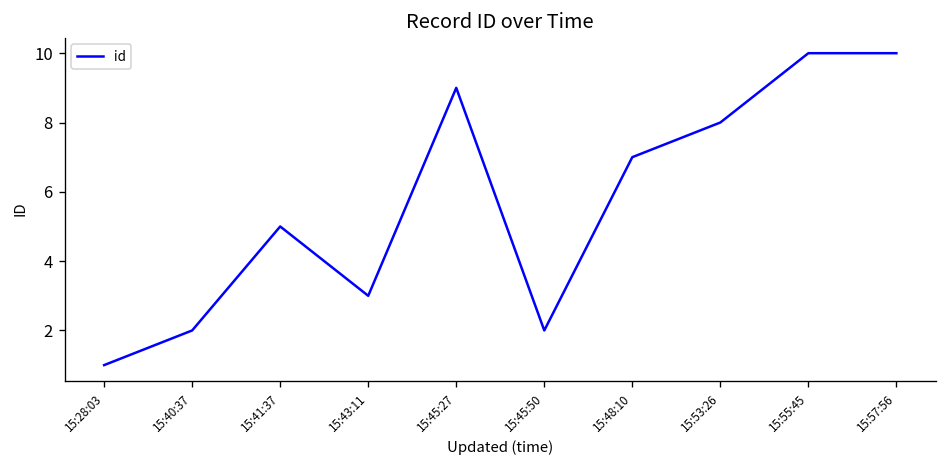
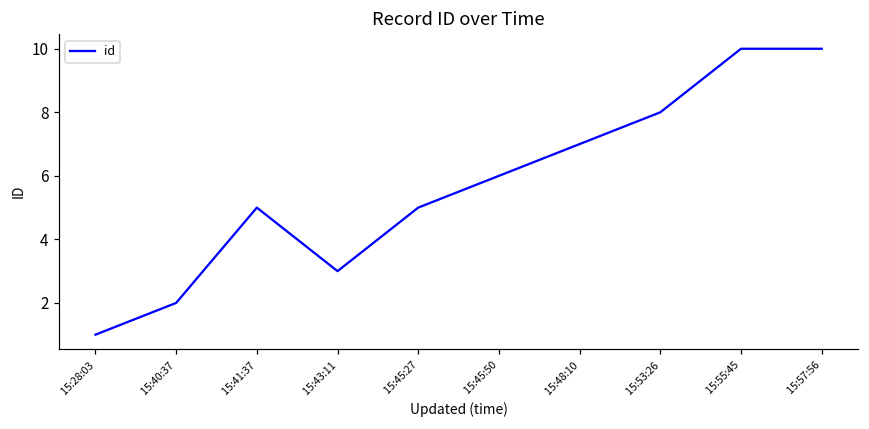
15:45:27: 9 -> 5
15:45:50: 2 -> 6
